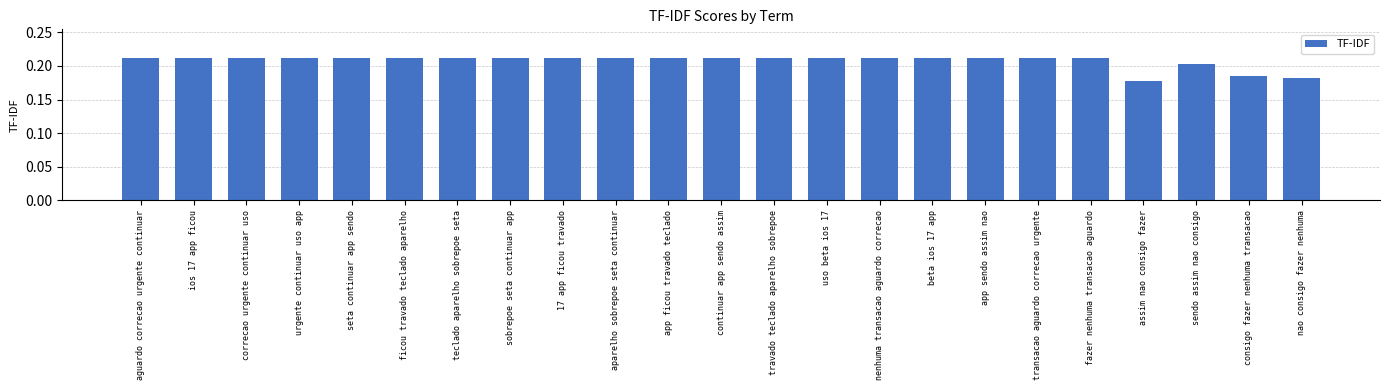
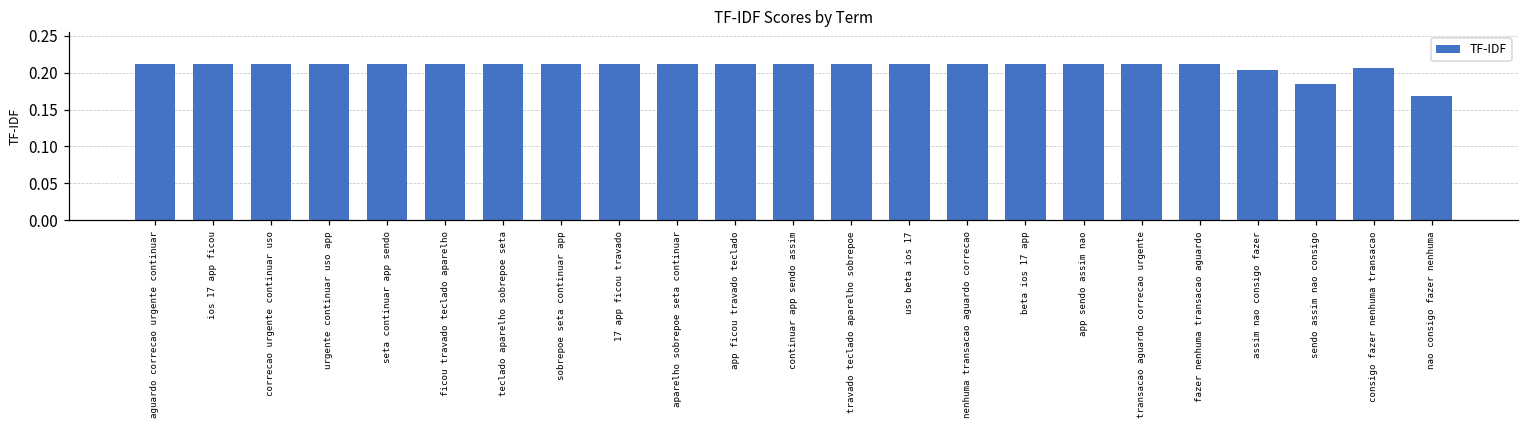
assim nao consigo fazer: 0.18 -> 0.20
sendo assim nao consigo: 0.20 -> 0.18
consigo fazer nenhuma transacao: 0.18 -> 0.21
nao consigo fazer nenhuma: 0.18 -> 0.17
